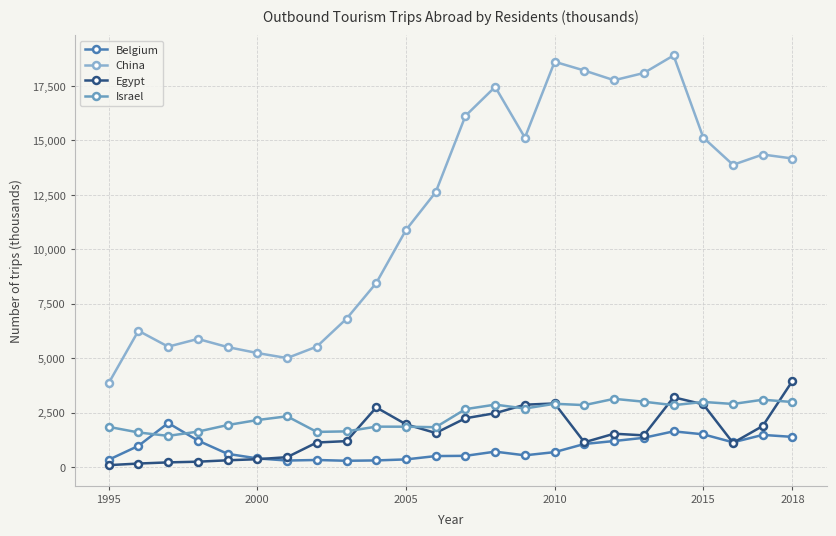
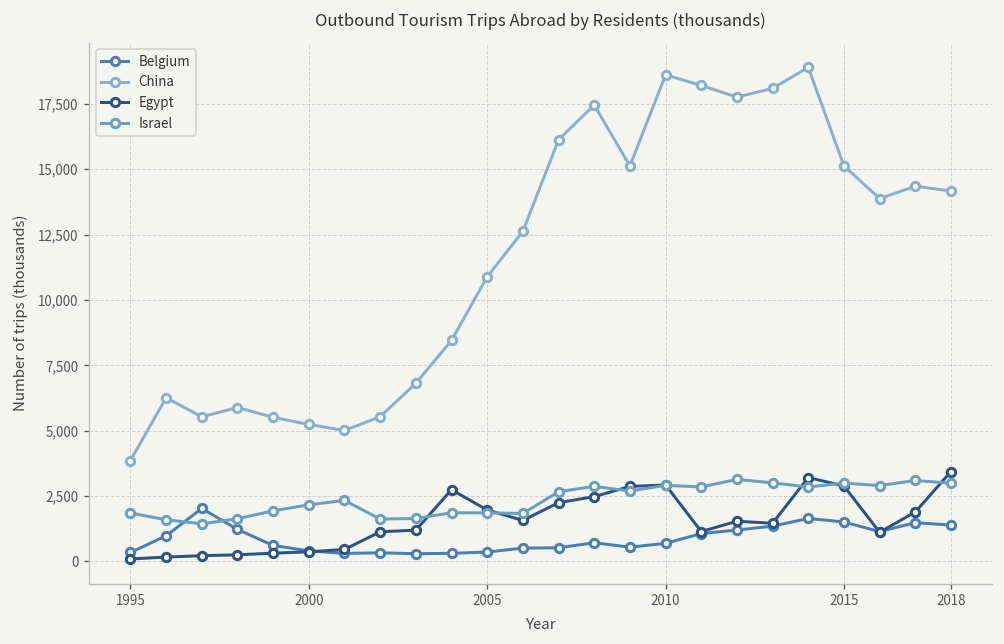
Egypt, 2018: 4,000 -> 3,400
